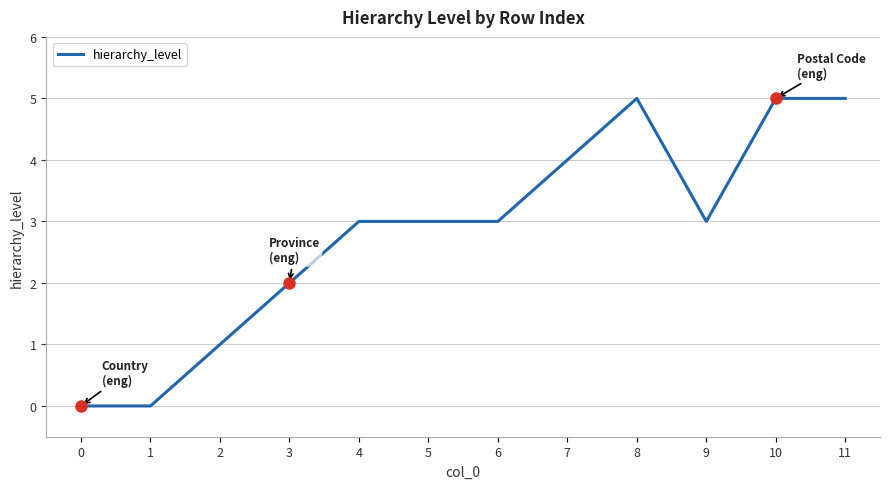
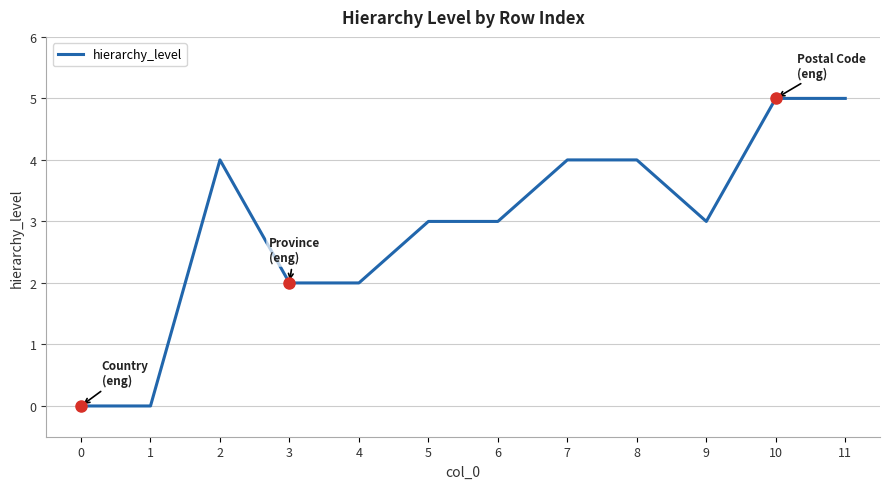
hierarchy_level, 2: 1 -> 4
hierarchy_level, 4: 3 -> 2
hierarchy_level, 8: 5 -> 4
